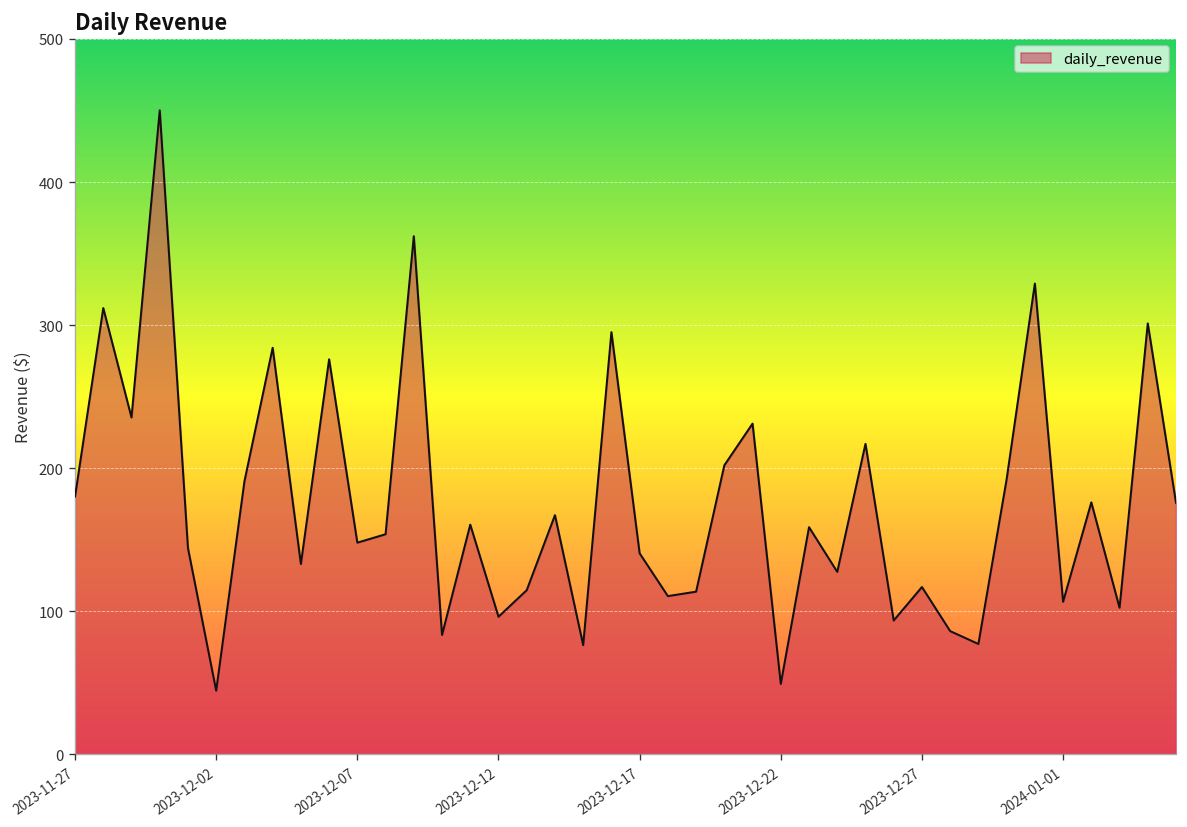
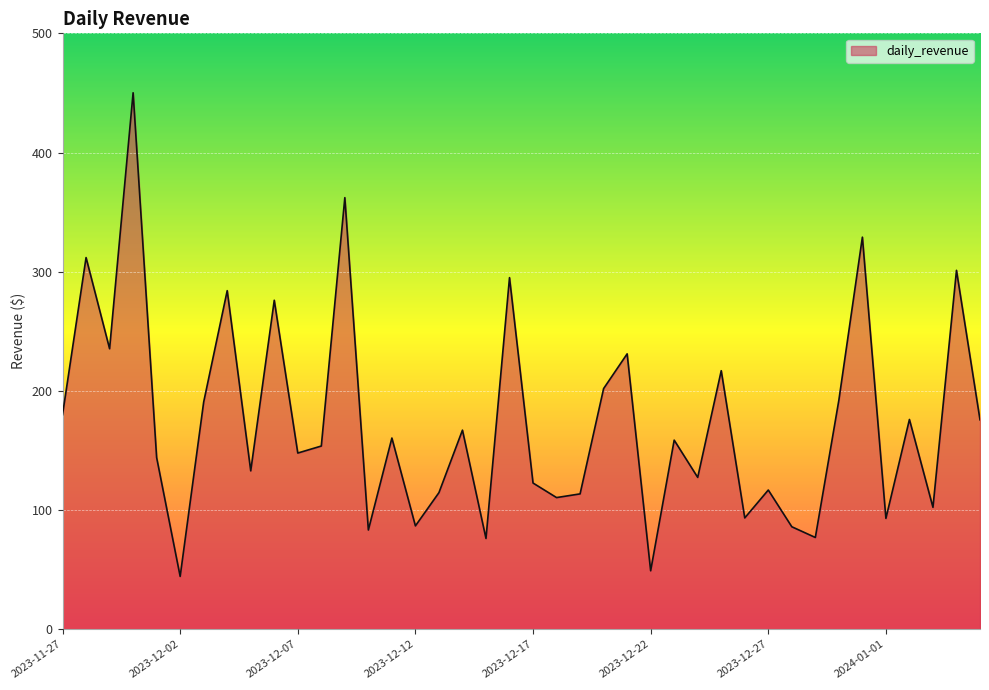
2023-12-12: 96 -> 87
2023-12-17: 140 -> 123
2024-01-01: 106 -> 93
